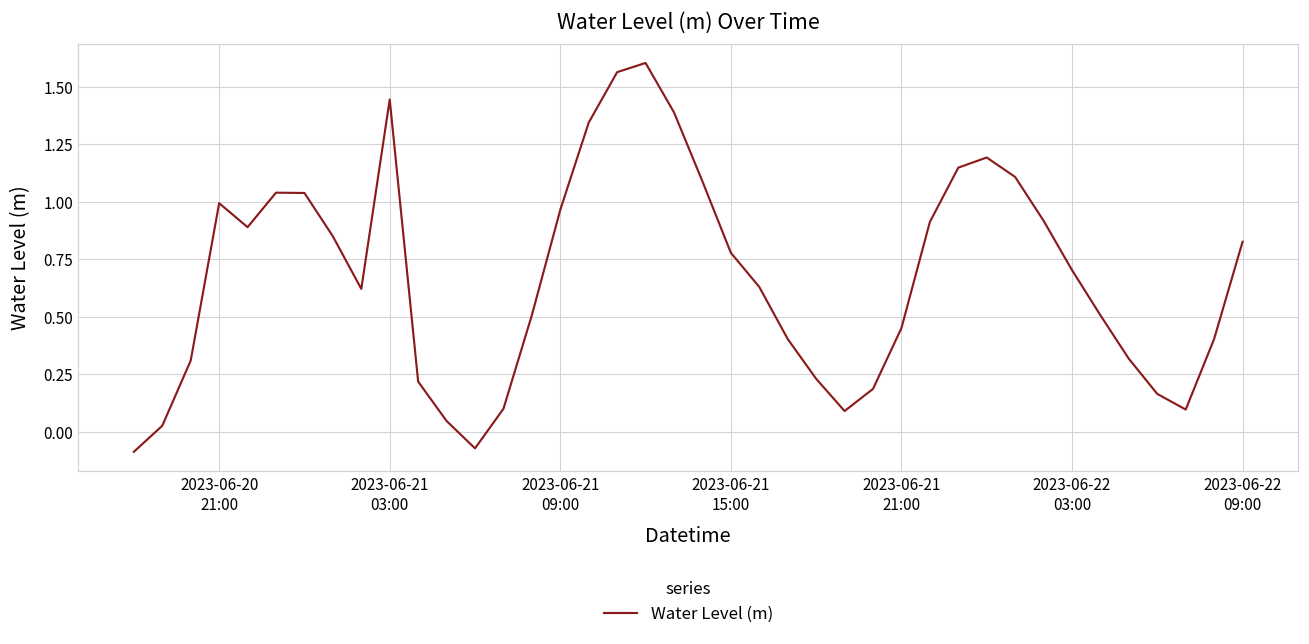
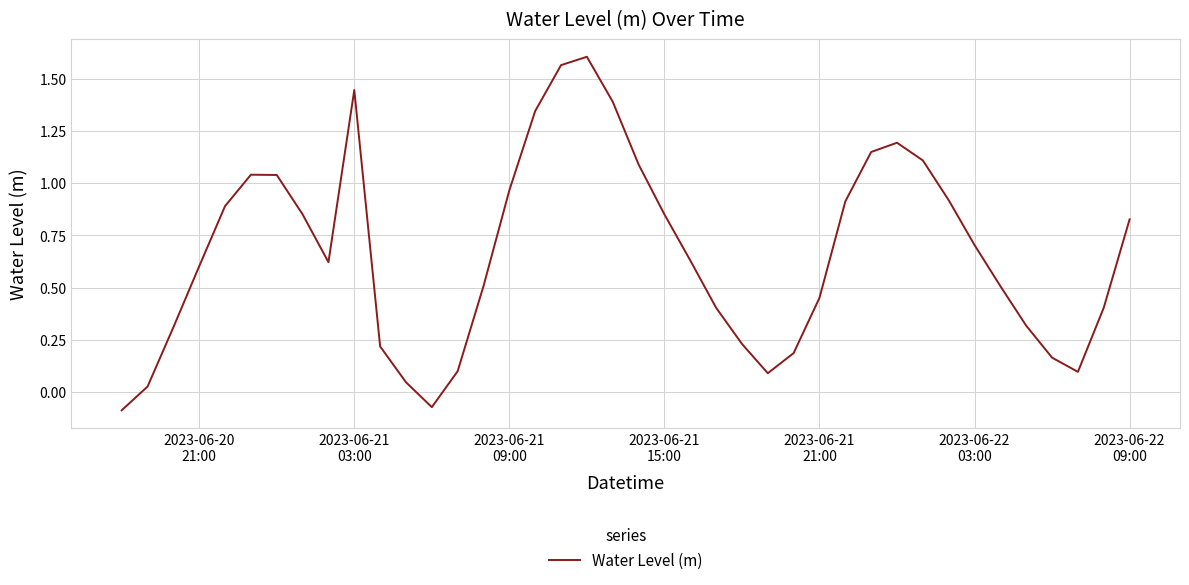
2023-06-20 21:00: 0.99 -> 0.60
2023-06-21 15:00: 0.78 -> 0.85
